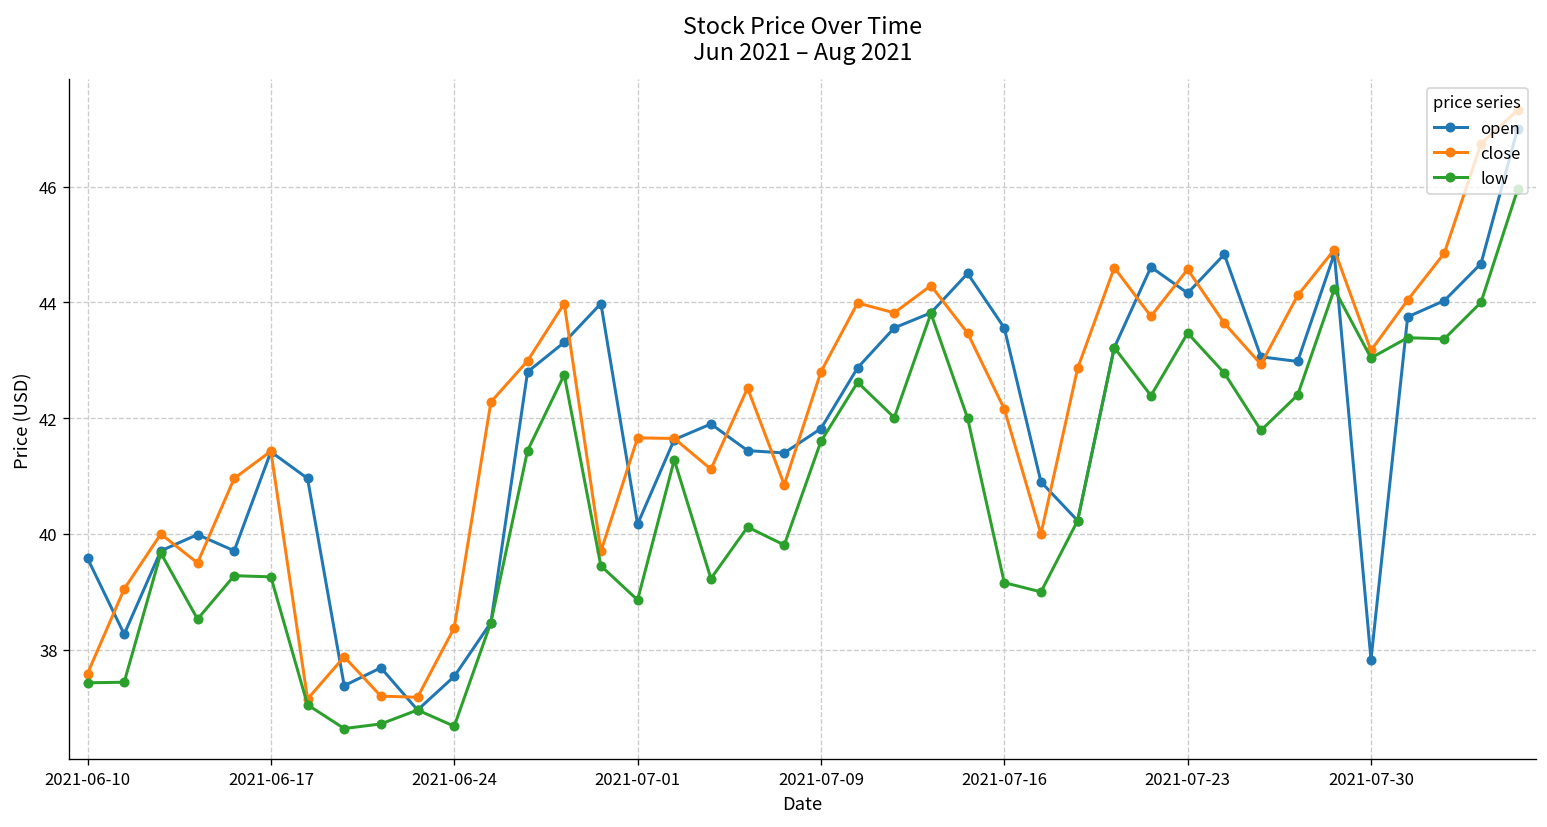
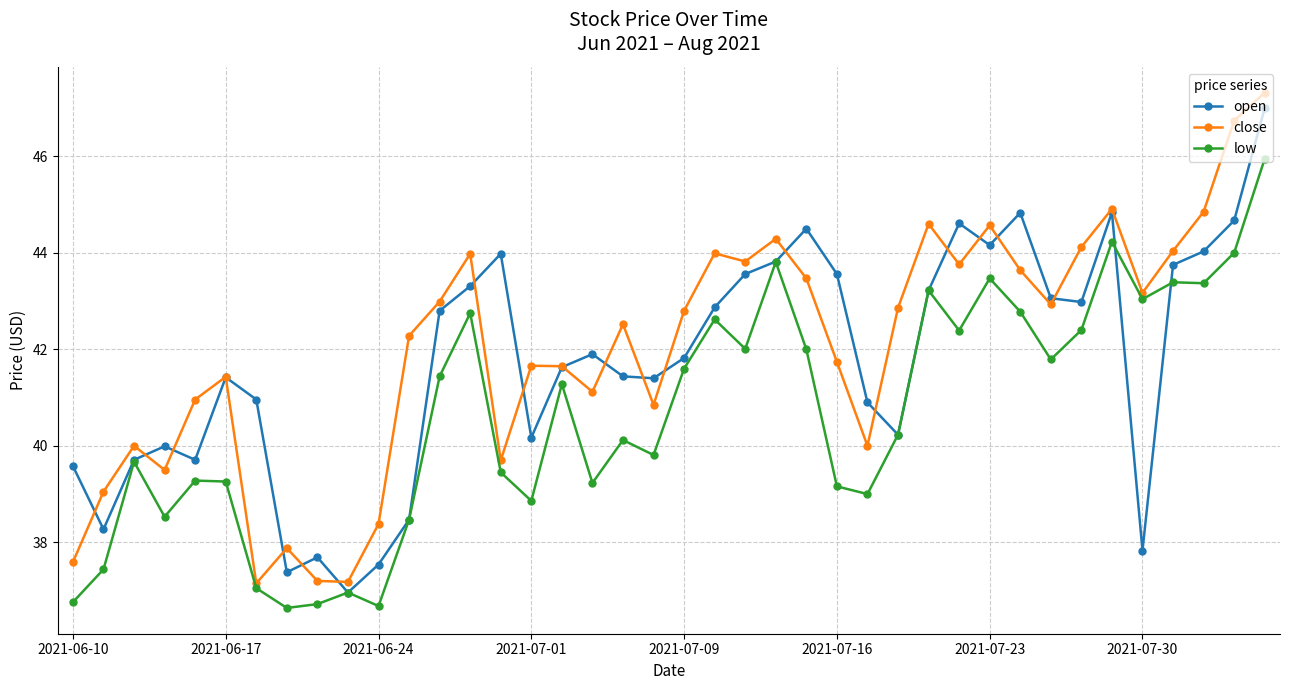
low, 2021-06-10: 37.4 -> 36.8
close, 2021-07-16: 42.2 -> 41.7
